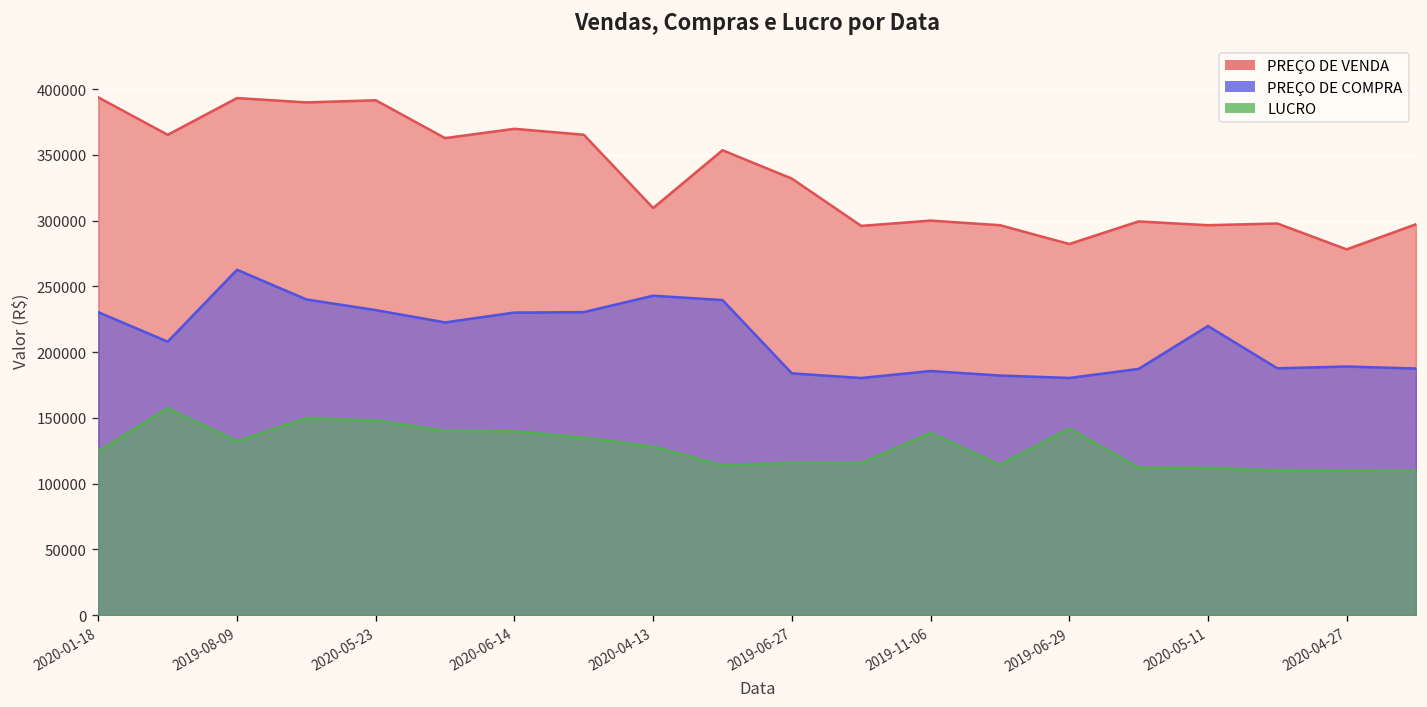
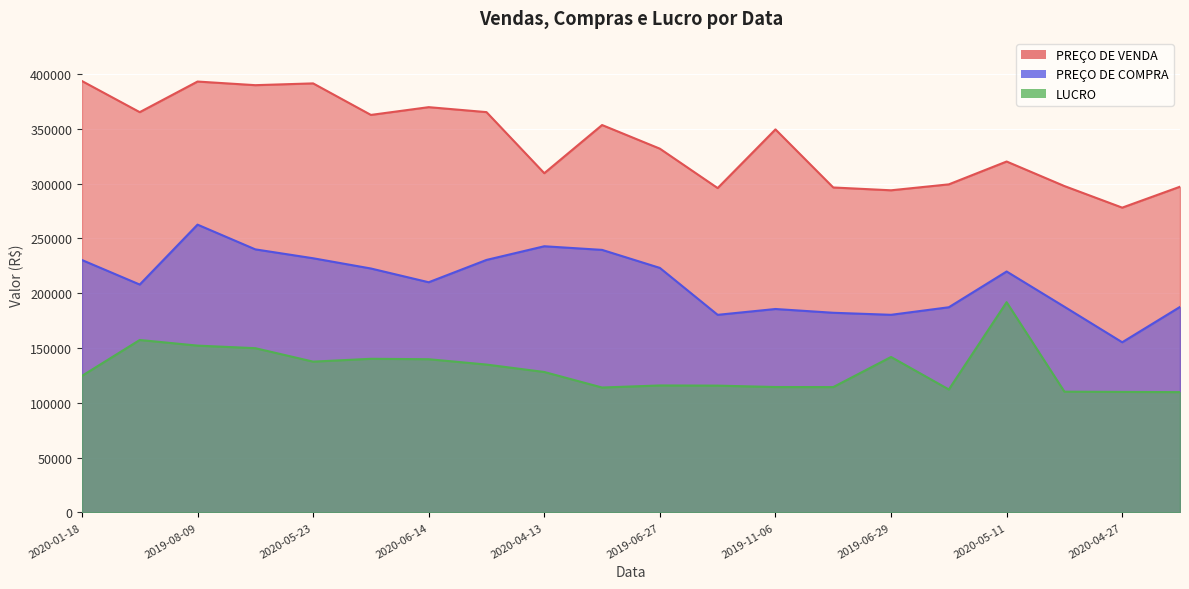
LUCRO, 2019-08-09: 132000 -> 152000
LUCRO, 2020-05-23: 148000 -> 138000
PREÇO DE COMPRA, 2020-06-14: 230000 -> 210000
PREÇO DE COMPRA, 2019-06-27: 184000 -> 223000
PREÇO DE VENDA, 2019-11-06: 300000 -> 349000
LUCRO, 2019-11-06: 138000 -> 114000
PREÇO DE VENDA, 2019-06-29: 282000 -> 294000
PREÇO DE VENDA, 2020-05-11: 296000 -> 320000
LUCRO, 2020-05-11: 112000 -> 192000
PREÇO DE COMPRA, 2020-04-27: 189000 -> 155000
